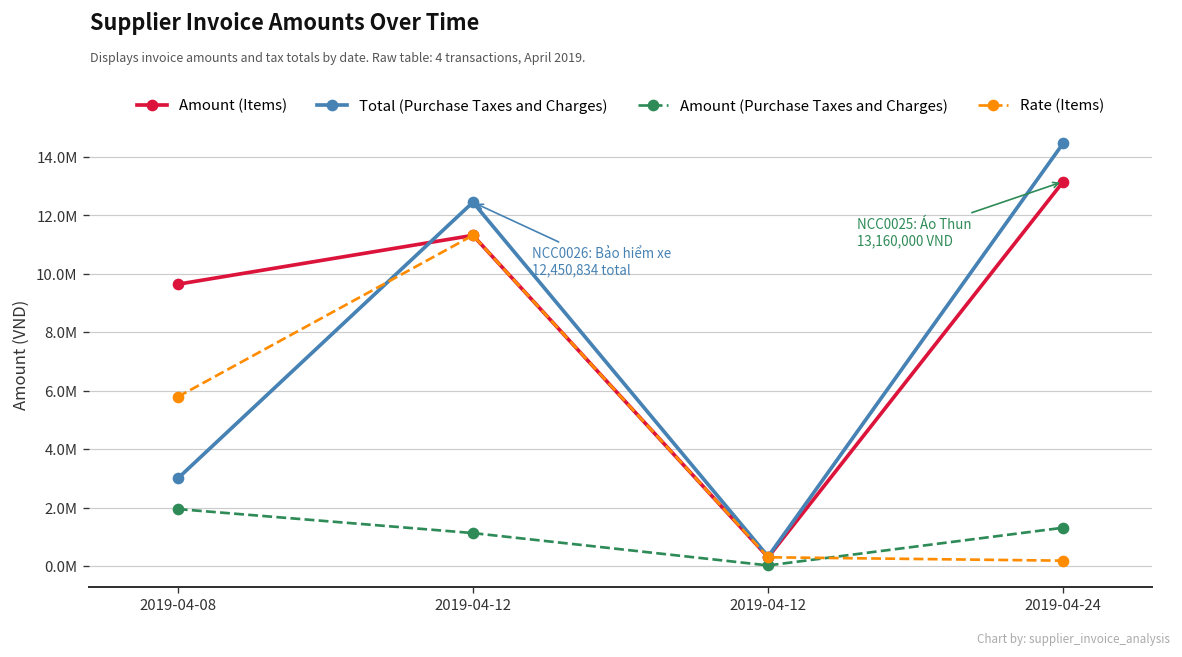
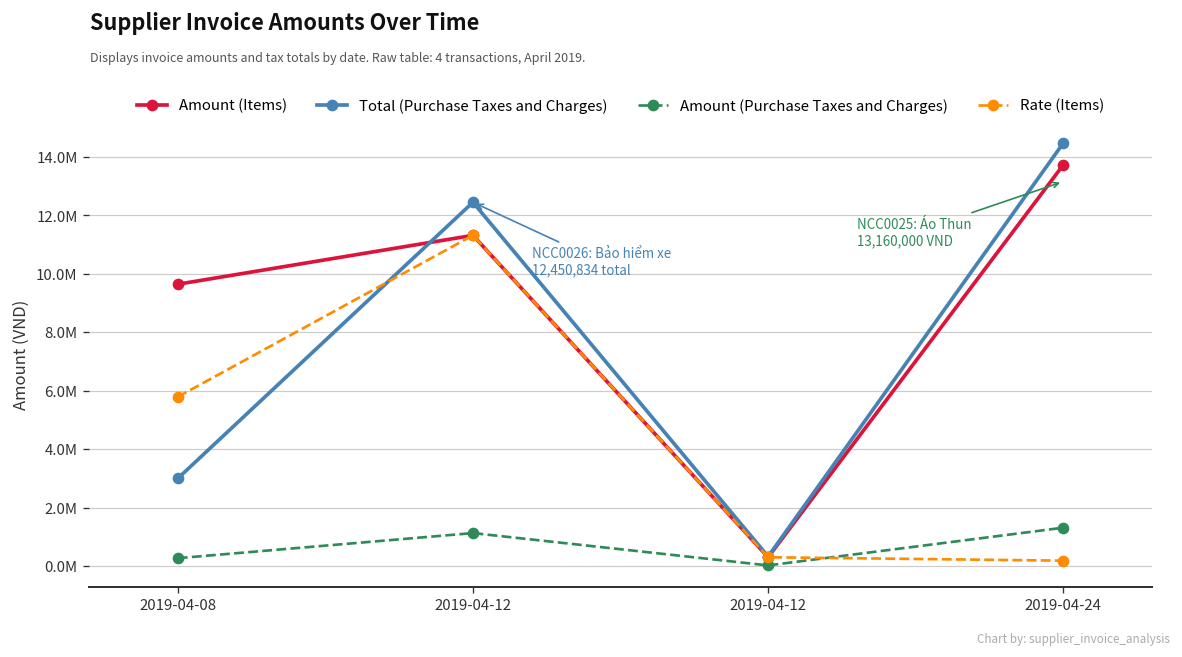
Amount (Purchase Taxes and Charges), 2019-04-08: 2000000 -> 300000
Amount (Items), 2019-04-24: 13200000 -> 13700000
